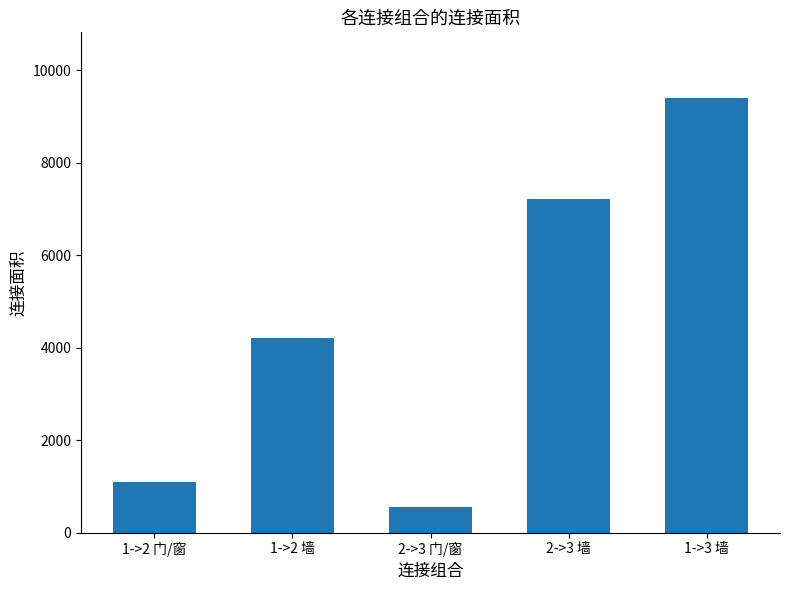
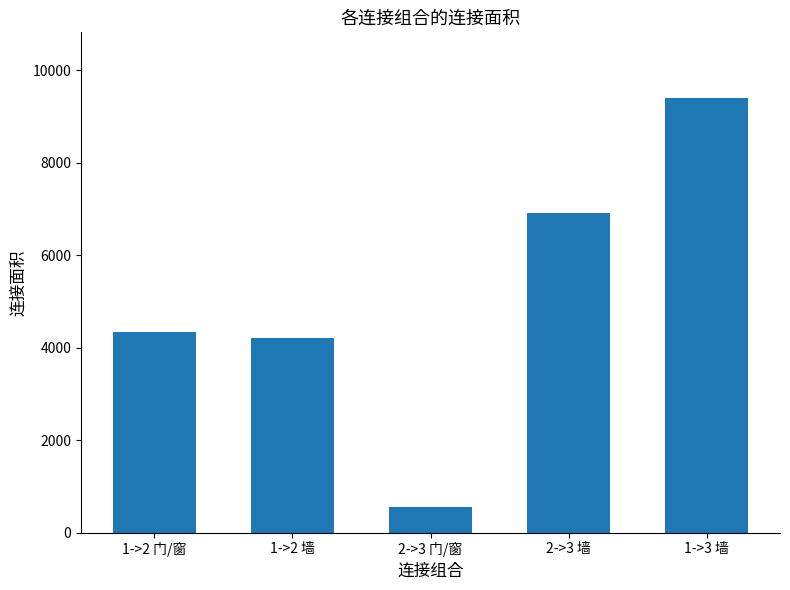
1->2 门/窗: 1100 -> 4300
2->3 墙: 7200 -> 6900
